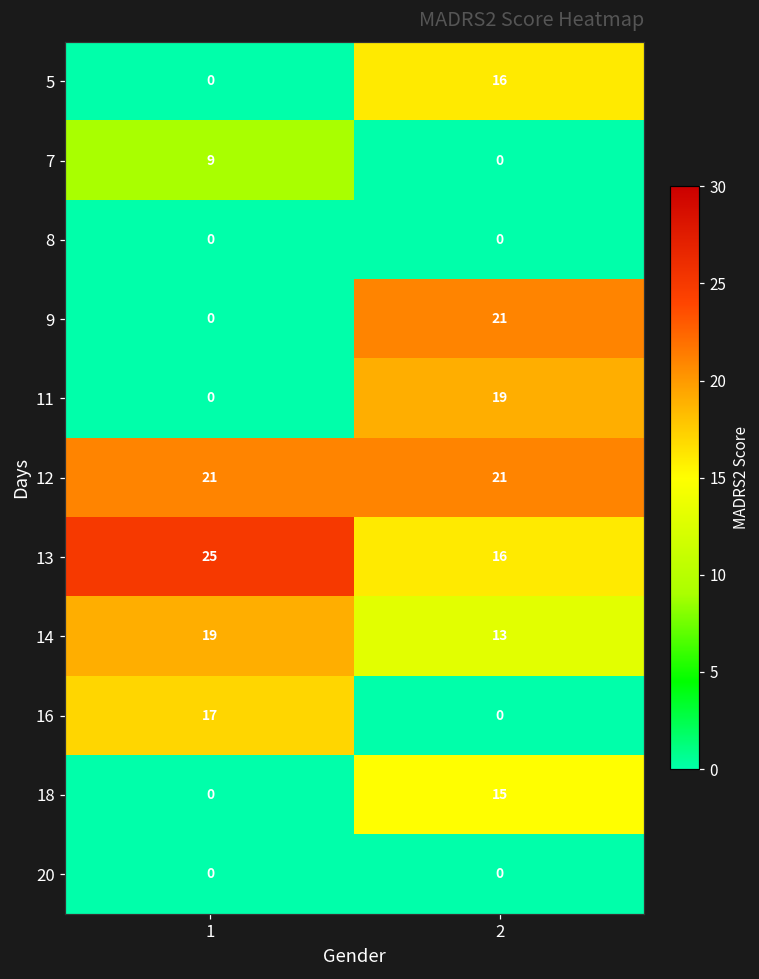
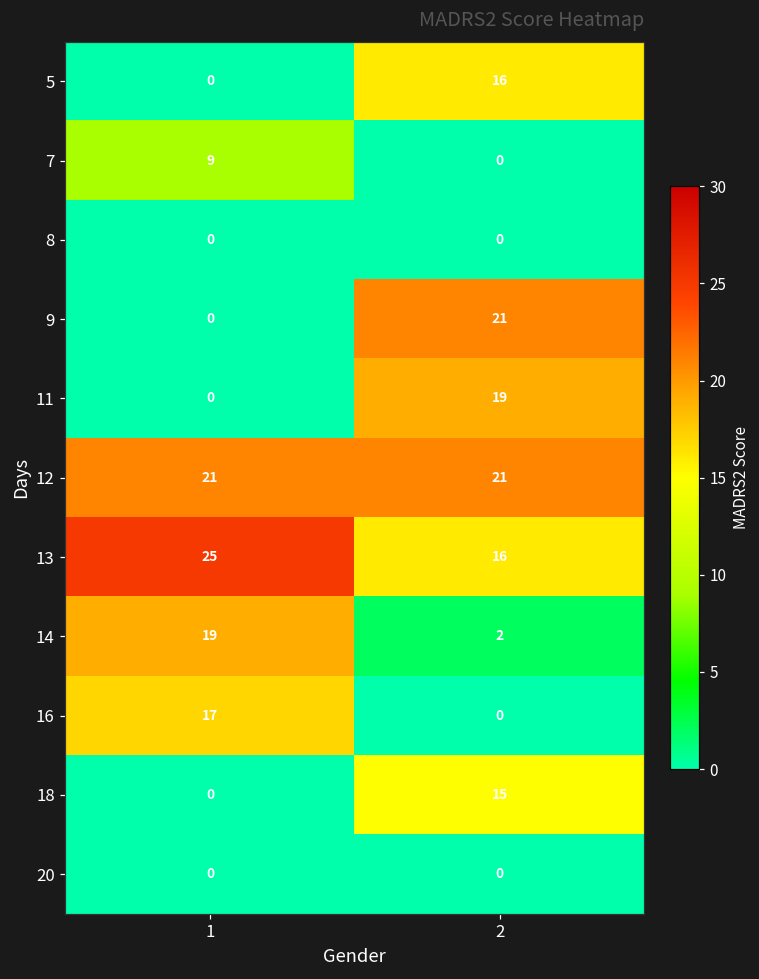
14, 2: 13 -> 2
